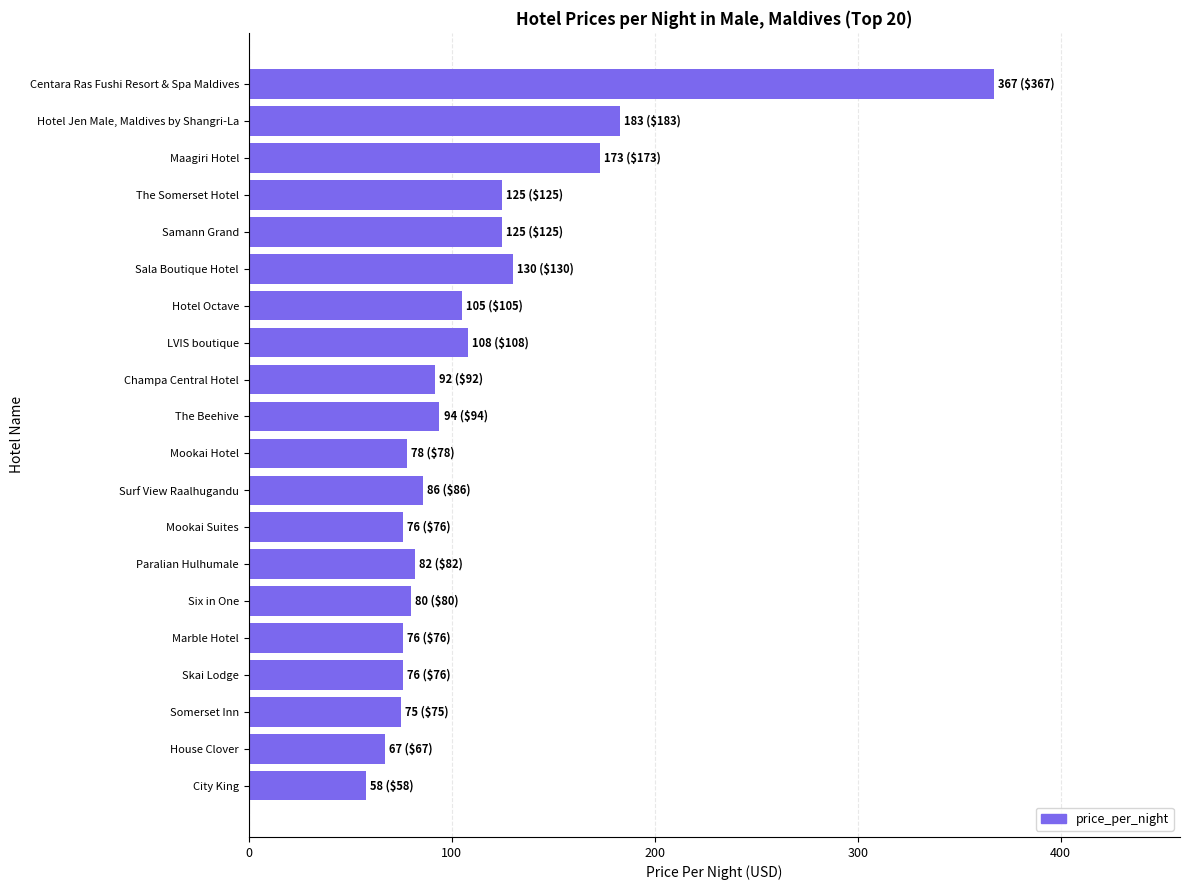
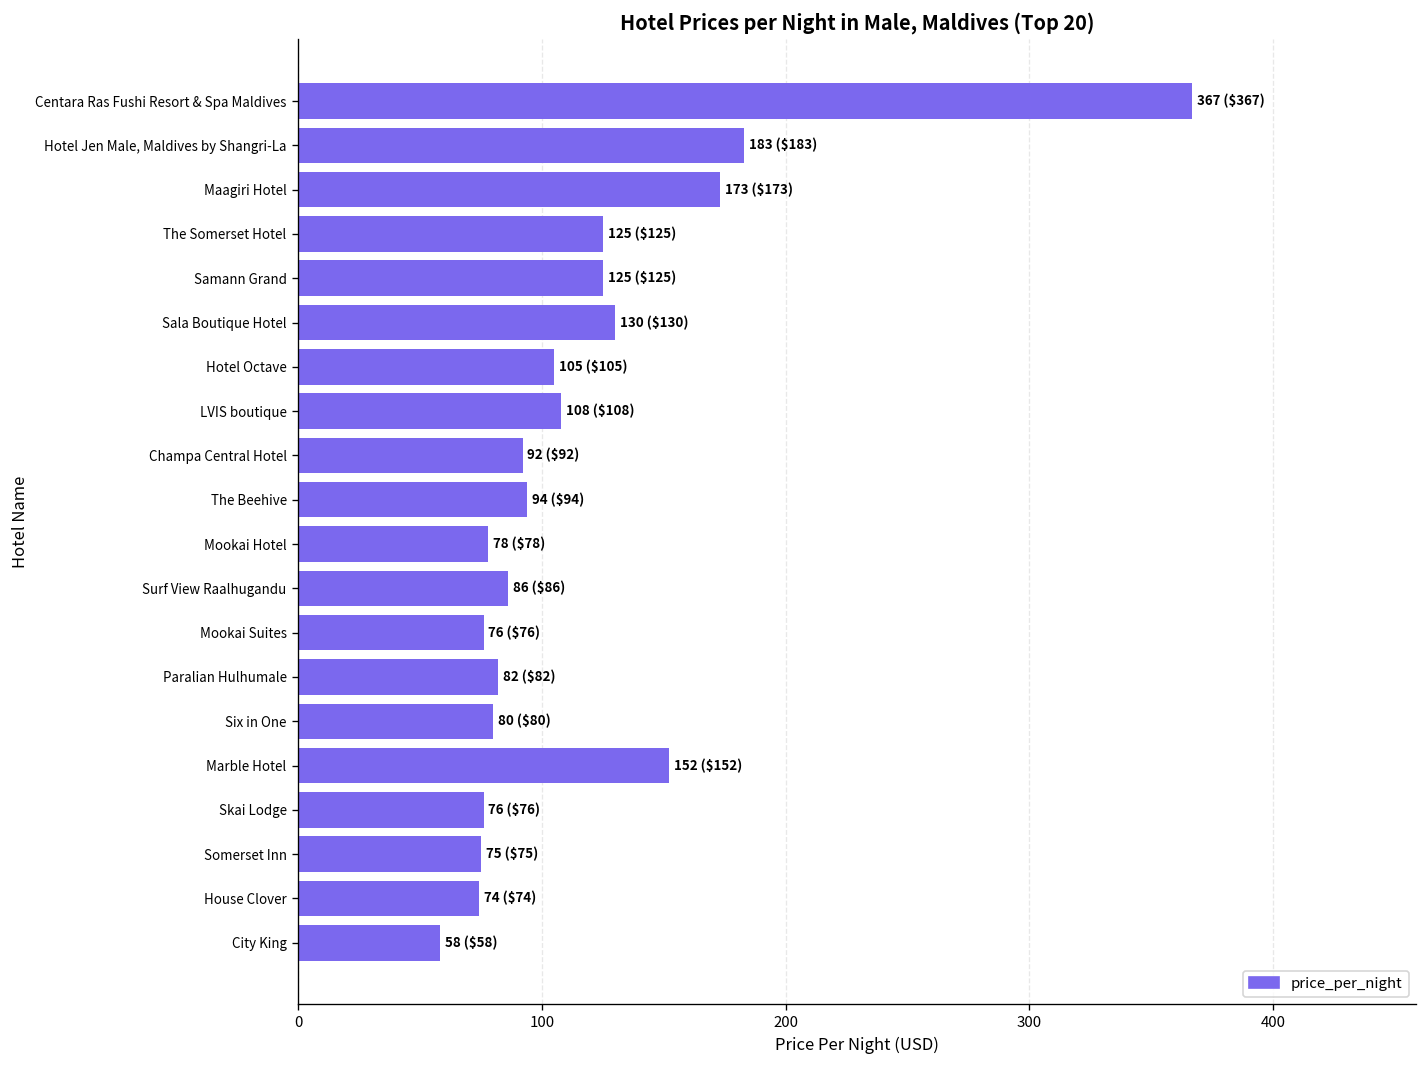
Marble Hotel: 76 ($76) -> 152 ($152)
House Clover: 67 ($67) -> 74 ($74)
